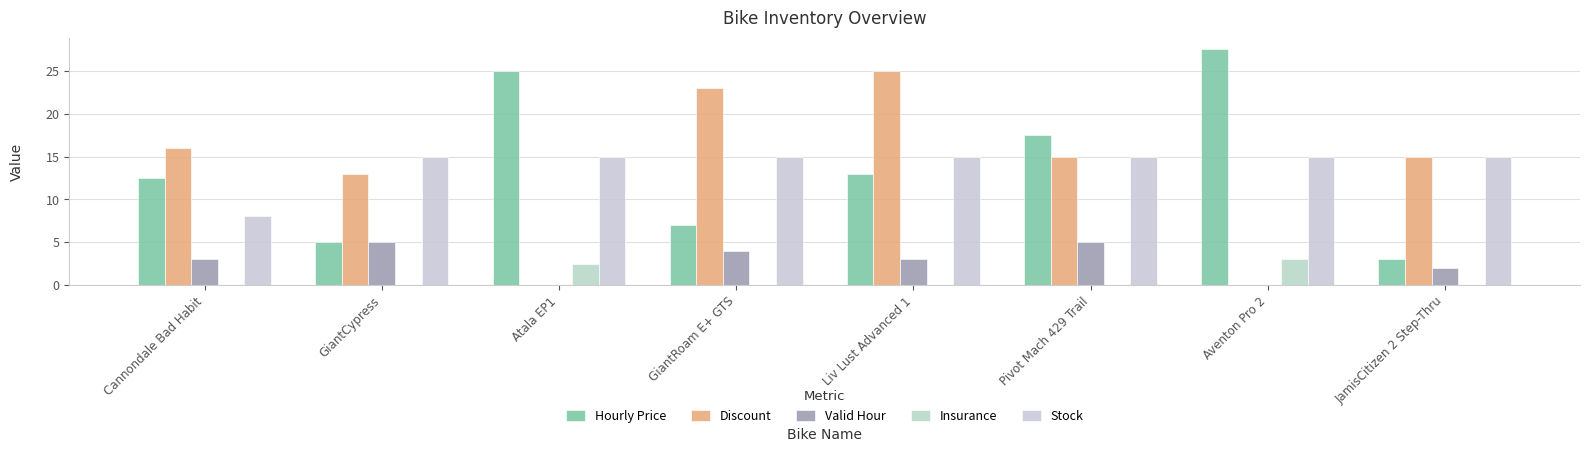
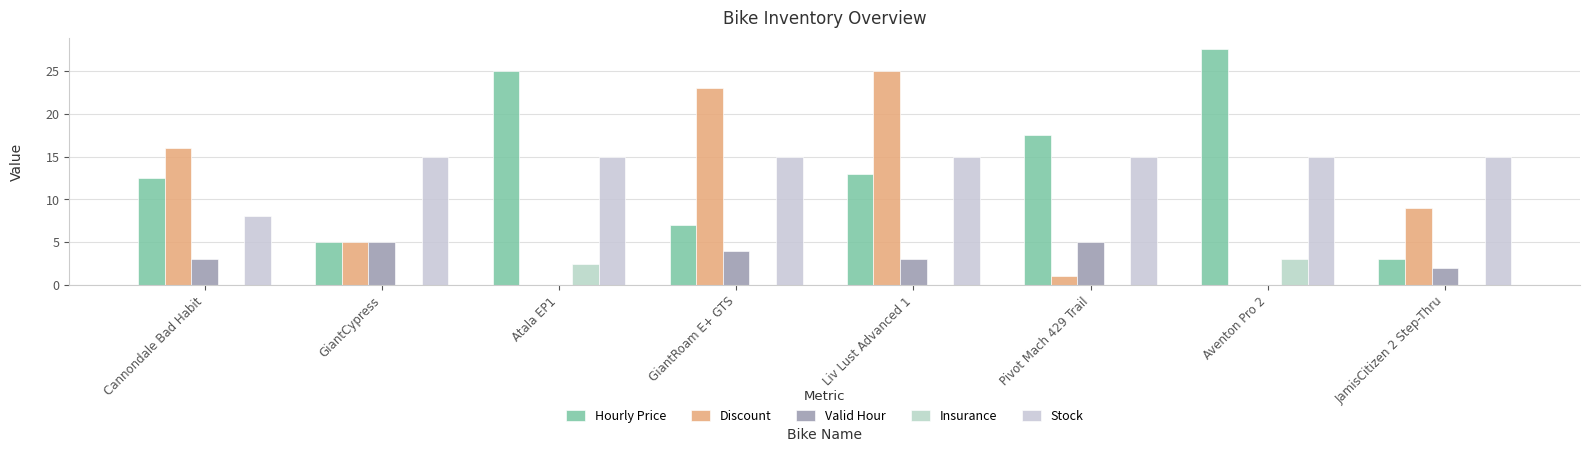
Discount, GiantCypress: 13 -> 5
Discount, Pivot Mach 429 Trail: 15 -> 1
Discount, JamisCitizen 2 Step-Thru: 15 -> 9
